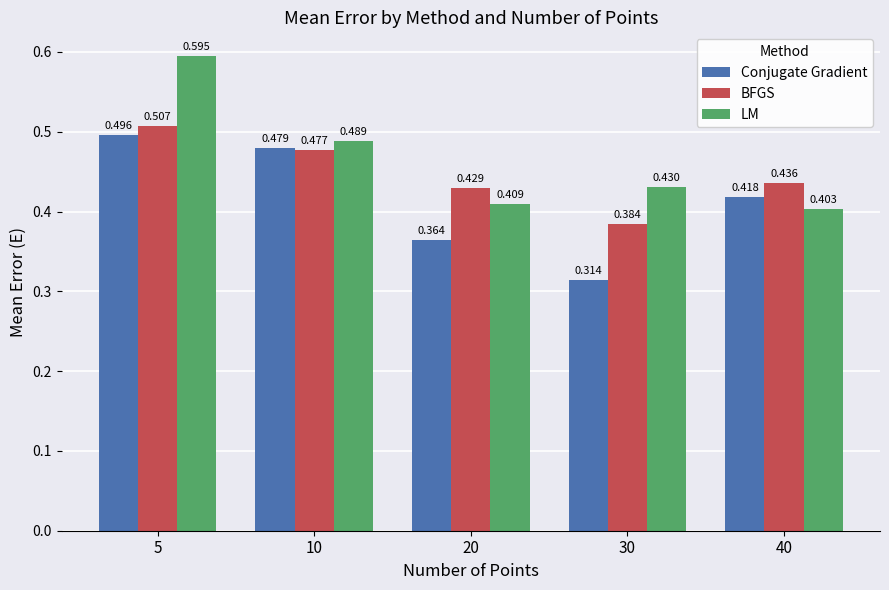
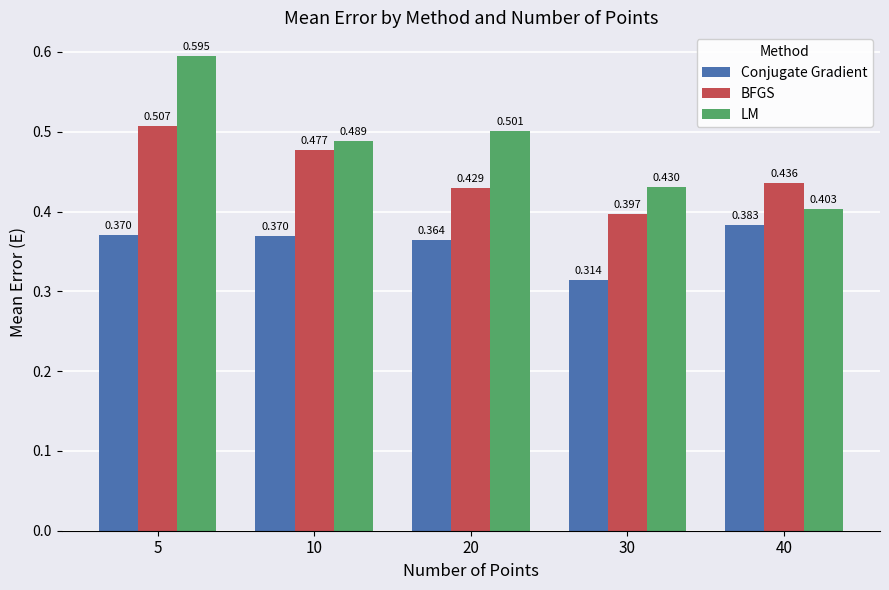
Conjugate Gradient, 5: 0.496 -> 0.370
Conjugate Gradient, 10: 0.479 -> 0.370
LM, 20: 0.409 -> 0.501
BFGS, 30: 0.384 -> 0.397
Conjugate Gradient, 40: 0.418 -> 0.383
